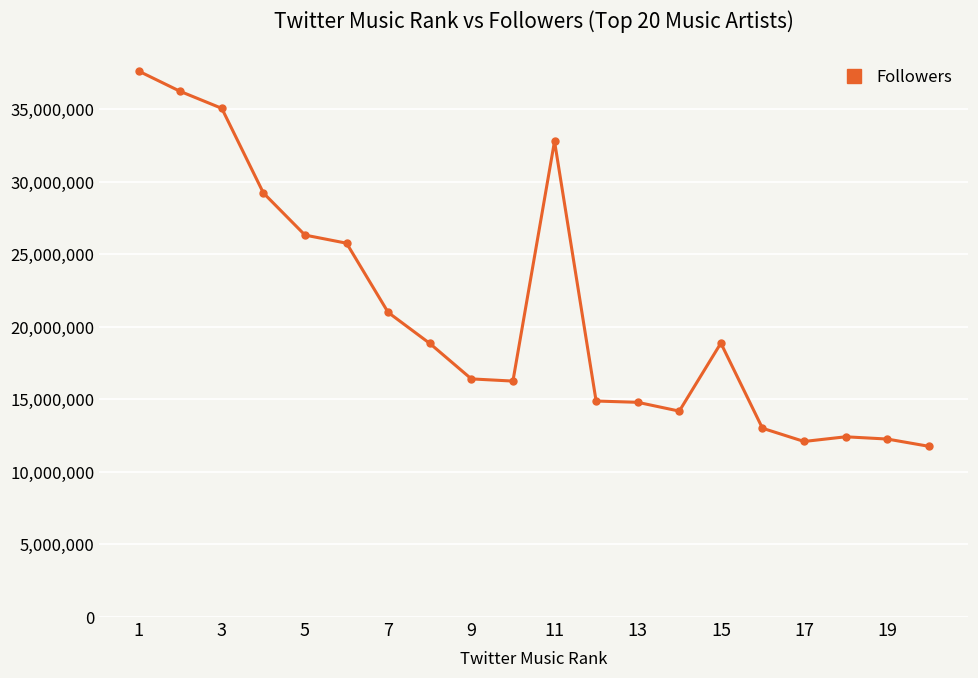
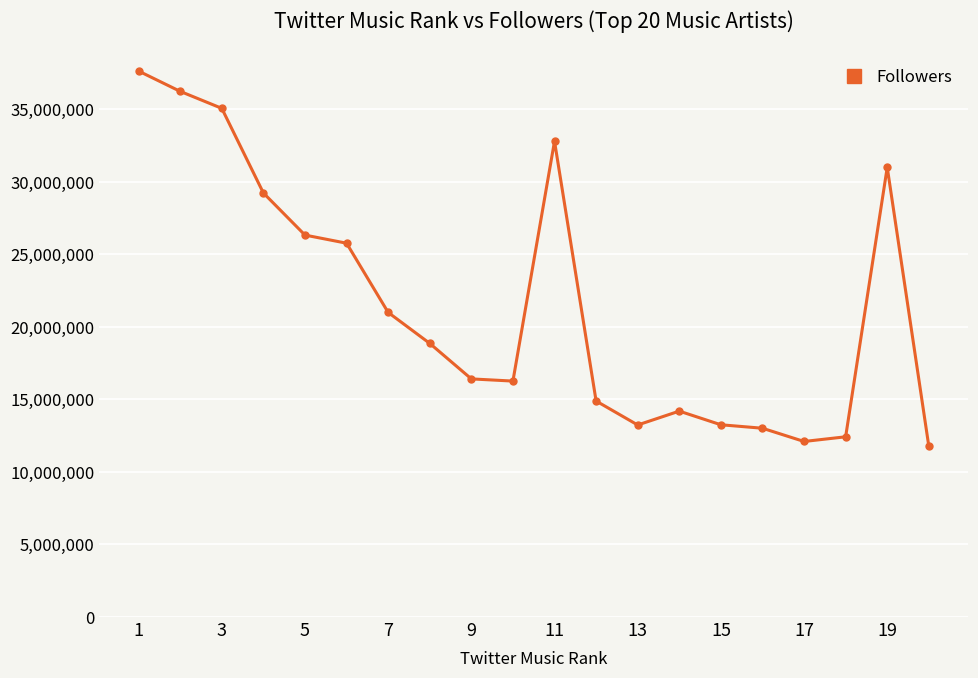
13: 14,800,000 -> 13,200,000
15: 18,900,000 -> 13,200,000
19: 12,300,000 -> 31,000,000
